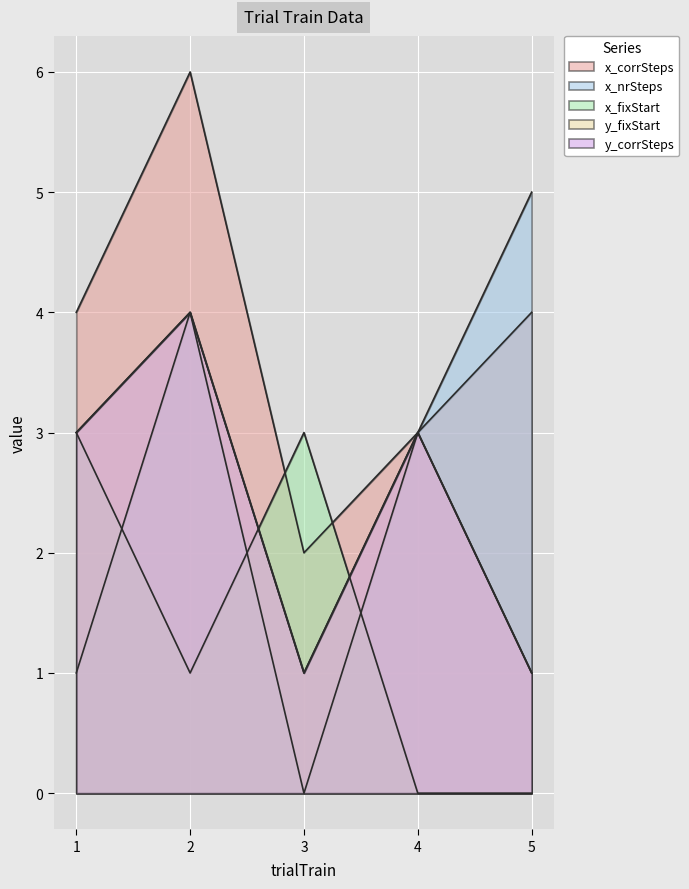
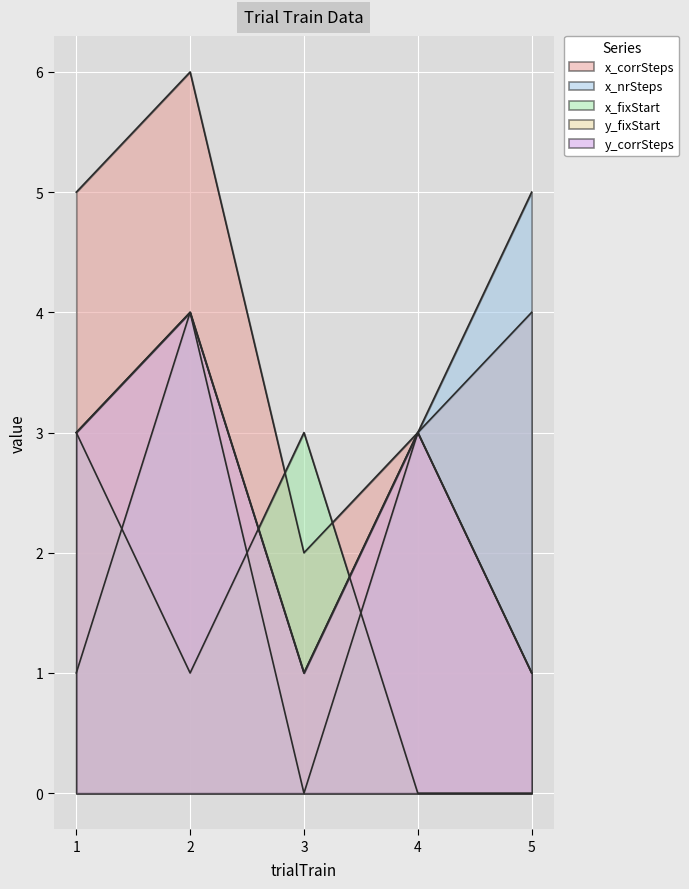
x_corrSteps, 1: 4 -> 5
